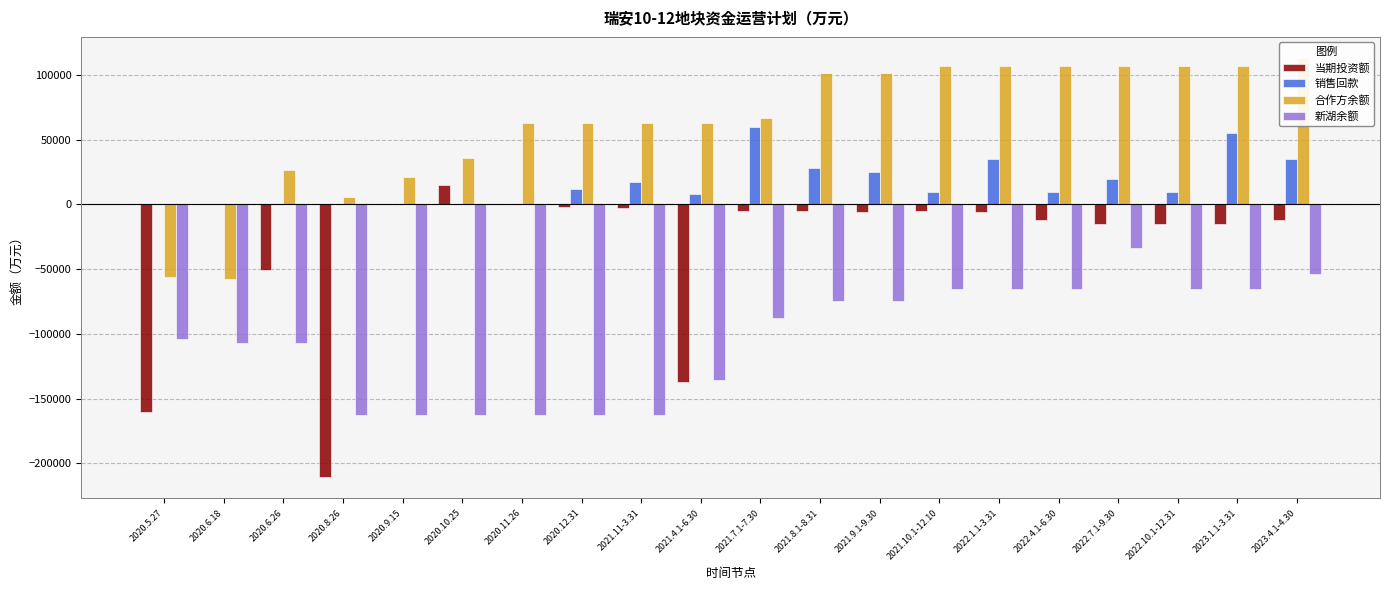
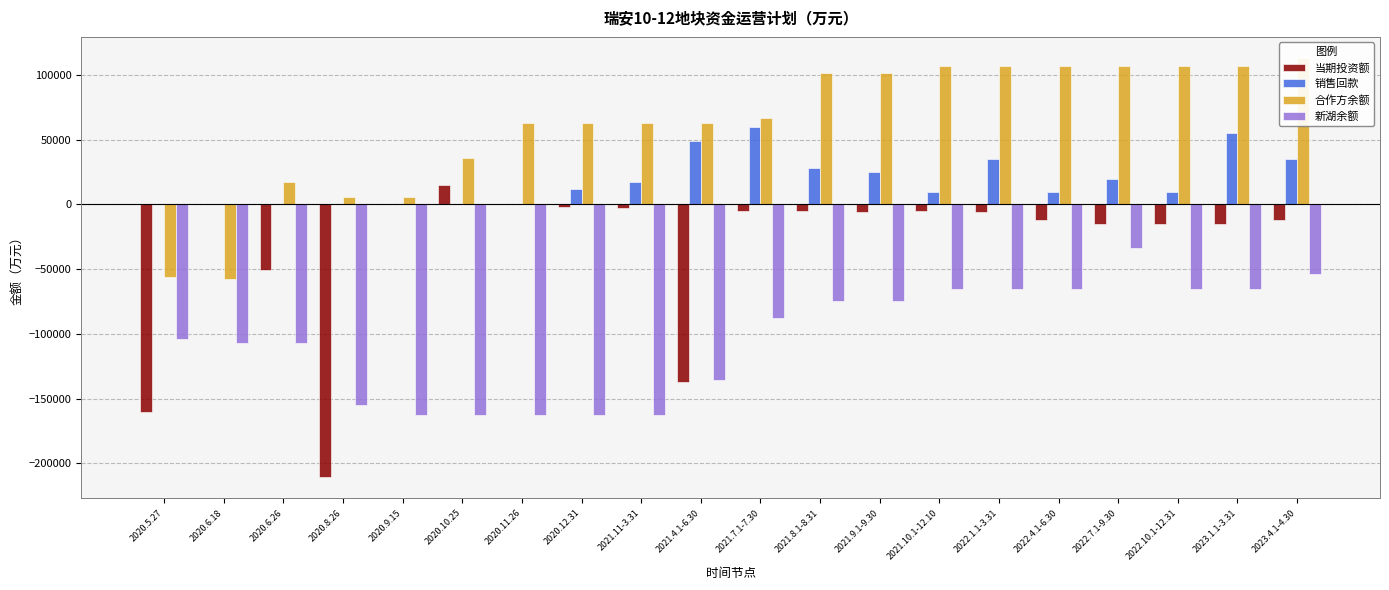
合作方余额, 2020.6.26: 27000 -> 17000
新湖余额, 2020.8.26: -162000 -> -155000
合作方余额, 2020.9.15: 21000 -> 6000
销售回款, 2021.4.1-6.30: 8000 -> 49000
